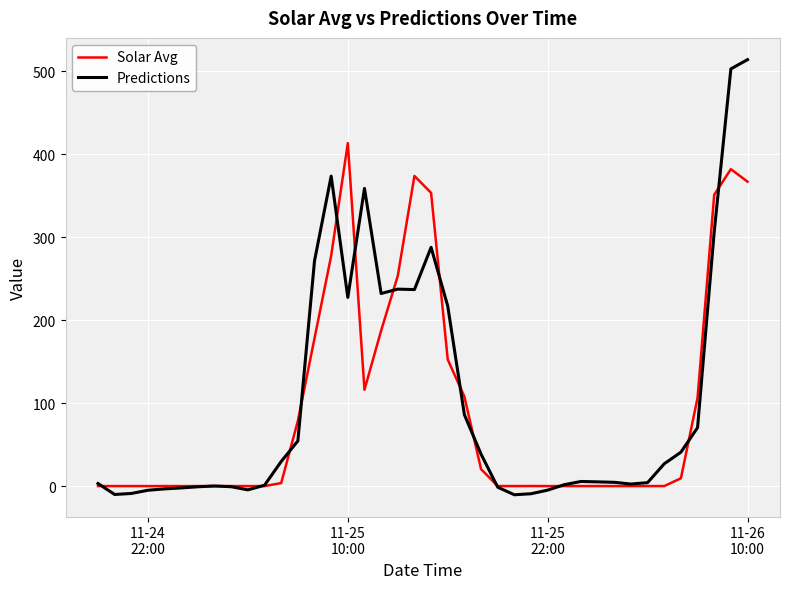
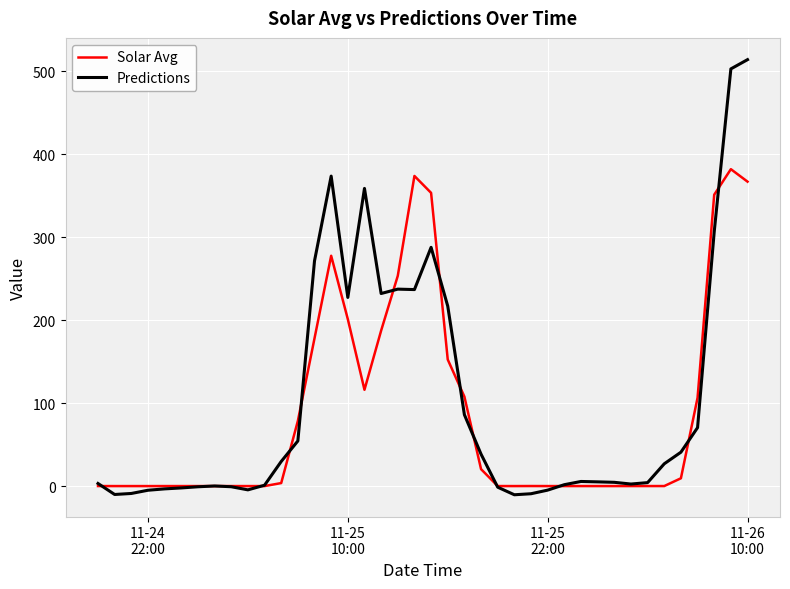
Solar Avg, 11-25 10:00: 410 -> 200
